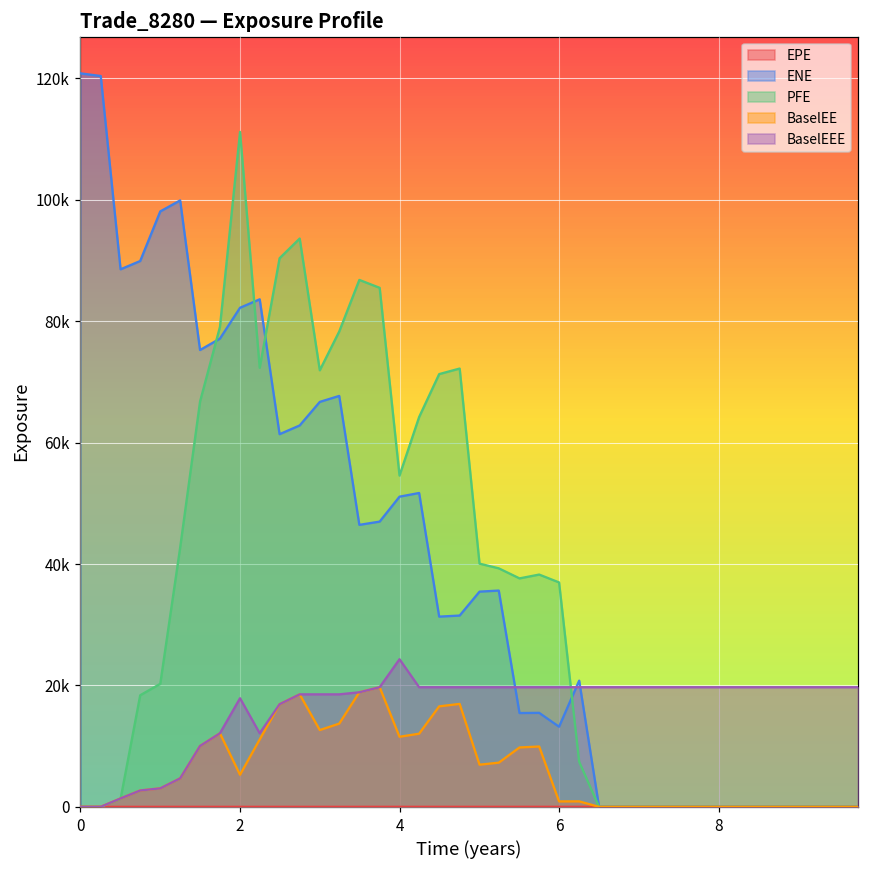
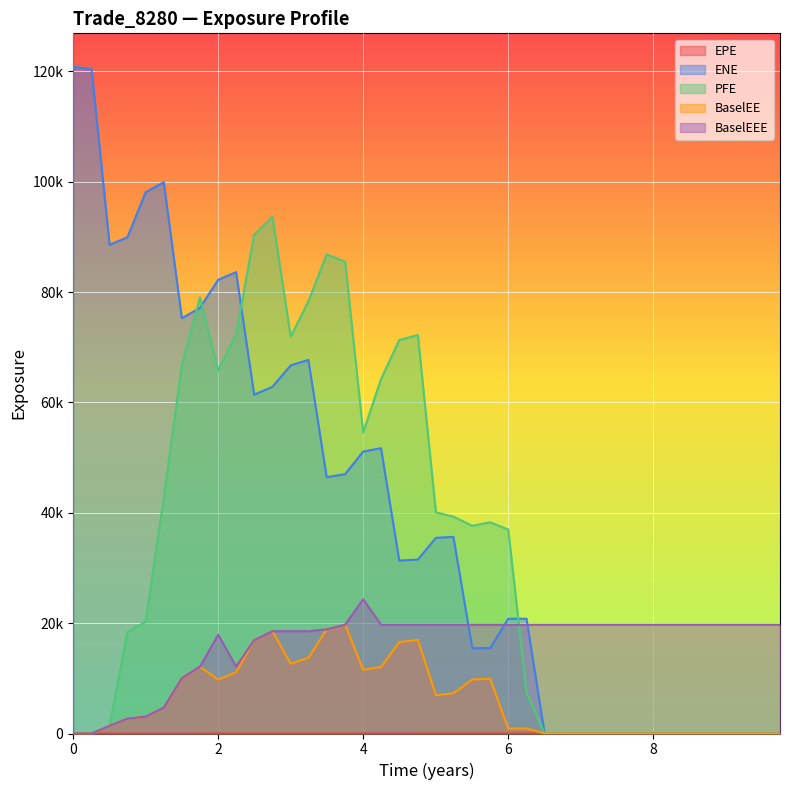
PFE, 2: 111000 -> 66000
BaselEE, 2: 5000 -> 10000
ENE, 6: 13000 -> 21000
